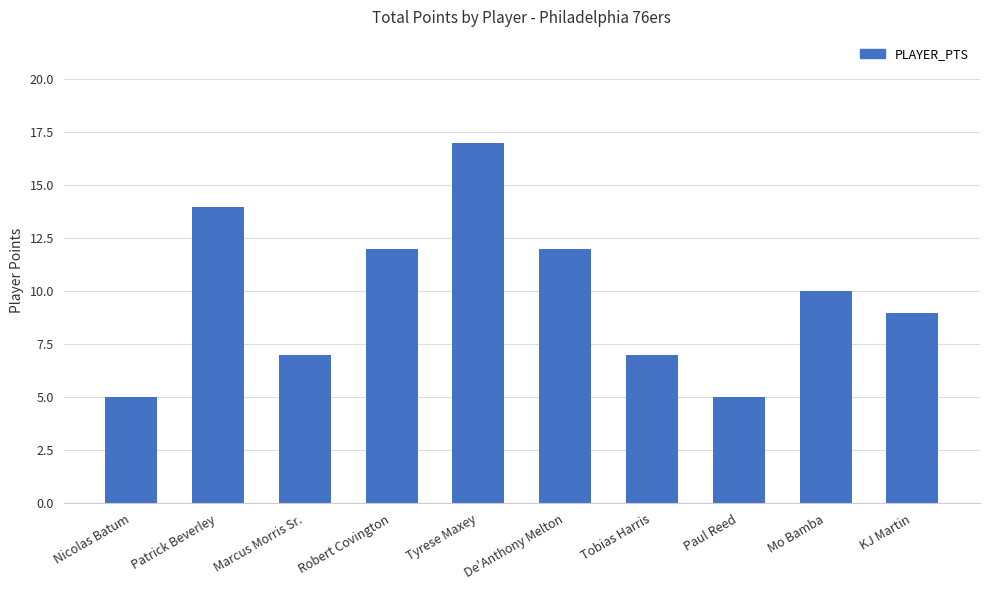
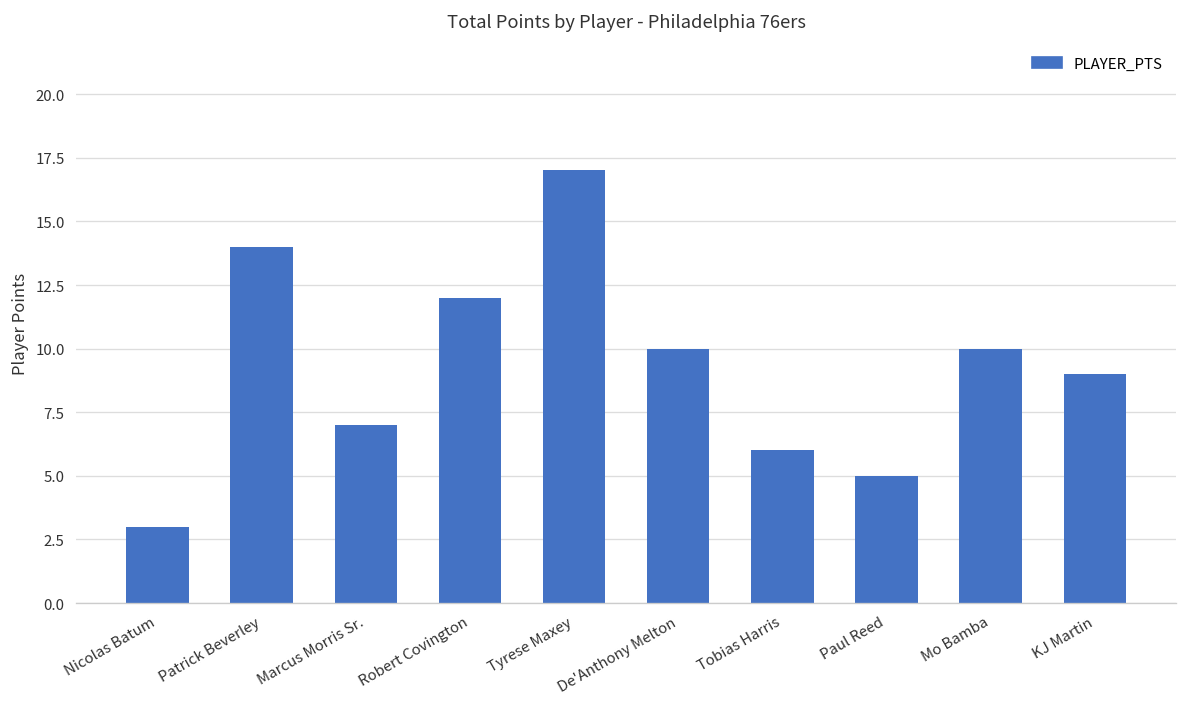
Nicolas Batum: 5 -> 3
De'Anthony Melton: 12 -> 10
Tobias Harris: 7 -> 6
